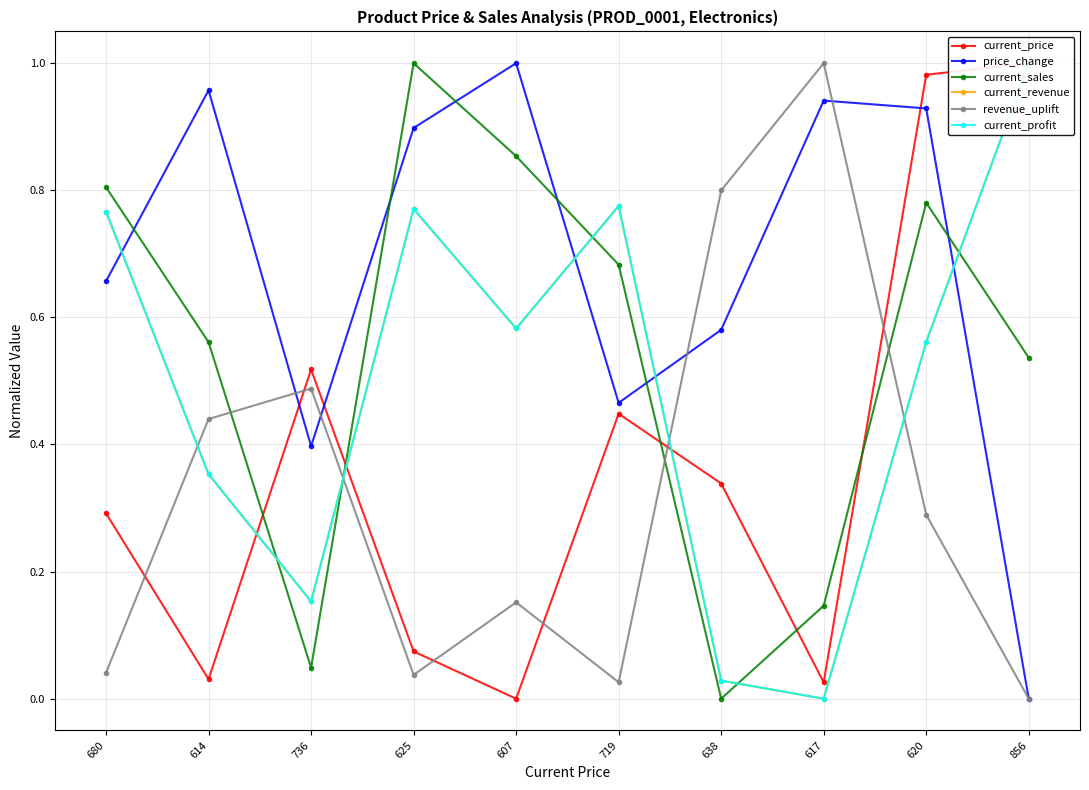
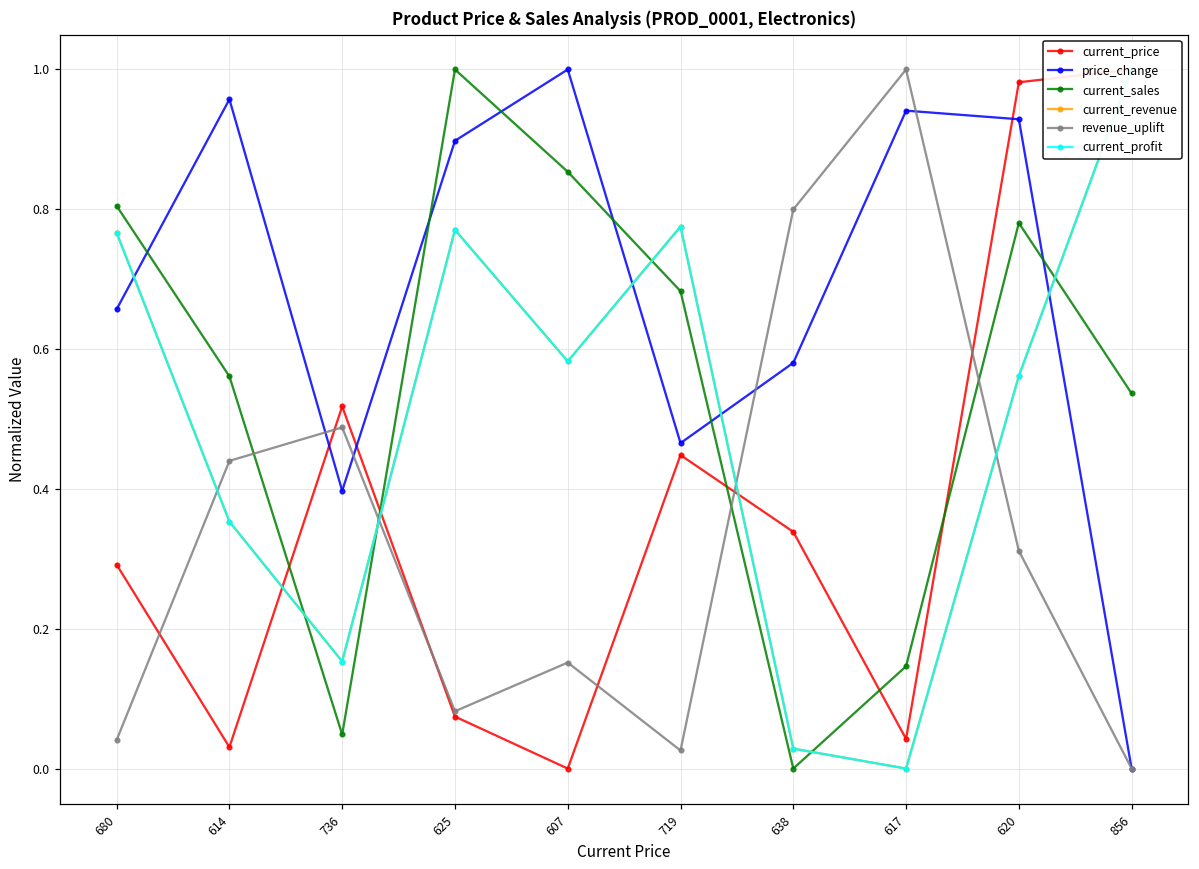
revenue_uplift, 625: 0.04 -> 0.08
current_price, 617: 0.03 -> 0.04
revenue_uplift, 620: 0.29 -> 0.31
